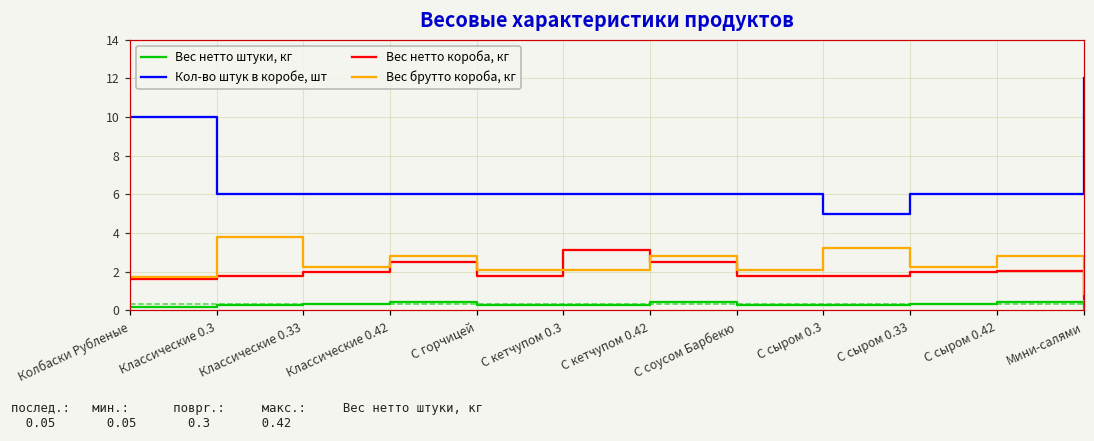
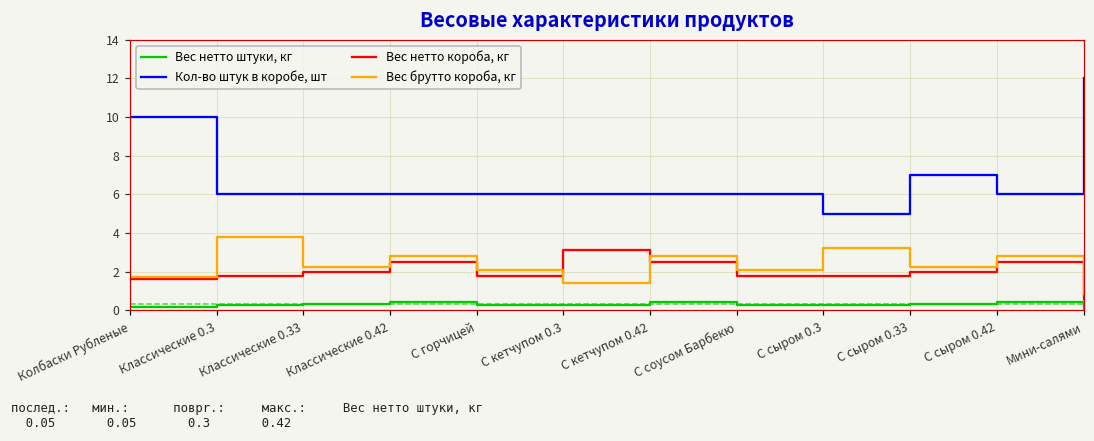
Вес брутто короба, кг, С кетчупом 0.3: 2.1 -> 1.4
Кол-во штук в коробе, шт, С сыром 0.33: 6 -> 7
Вес нетто короба, кг, С сыром 0.42: 2.0 -> 2.5
